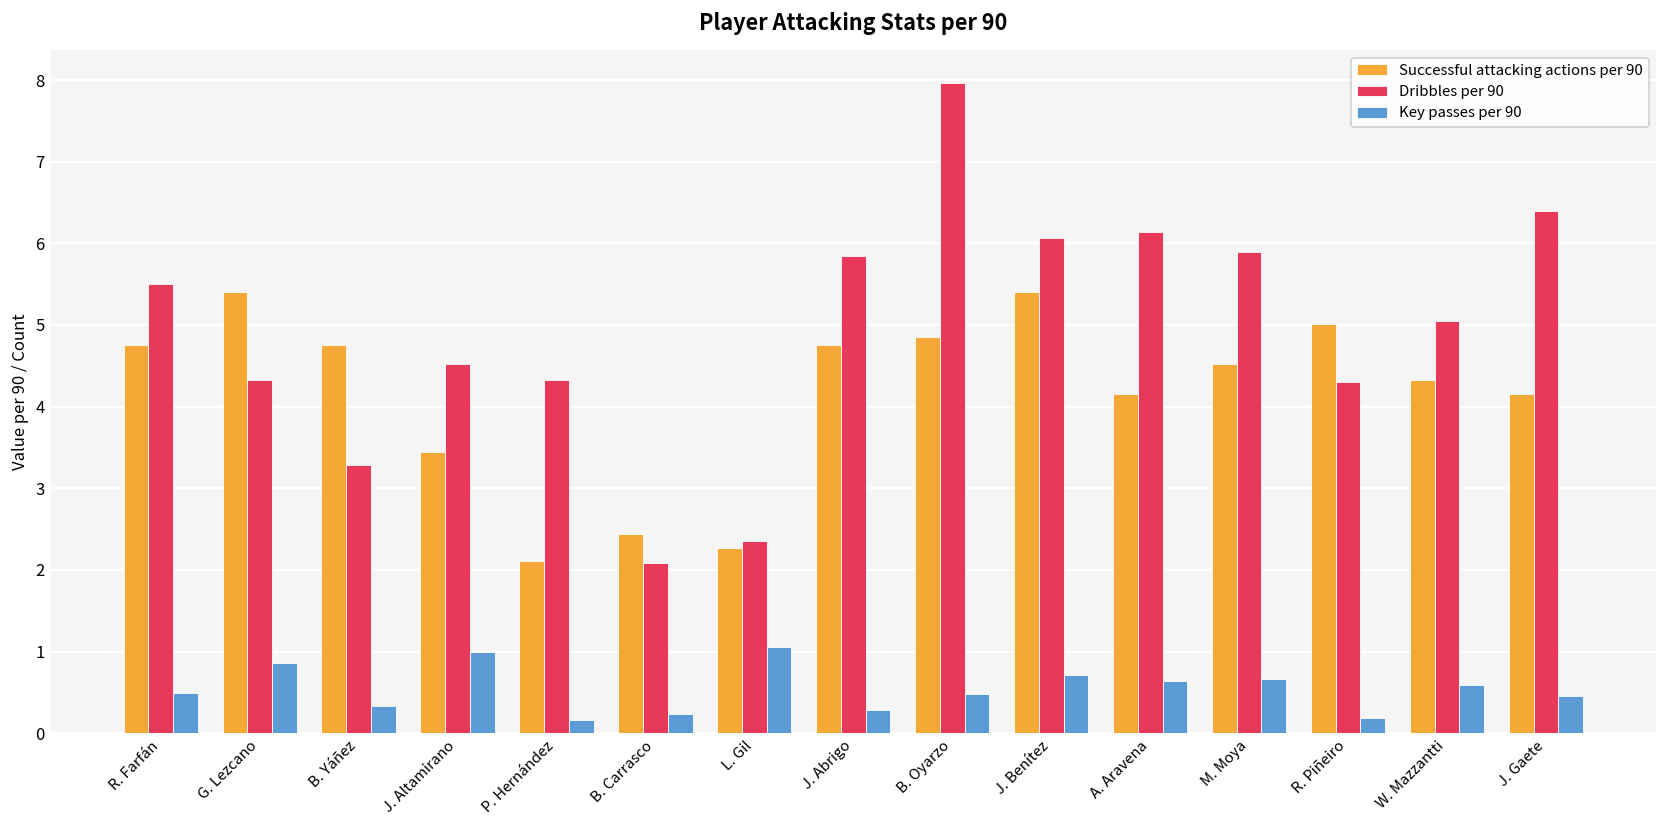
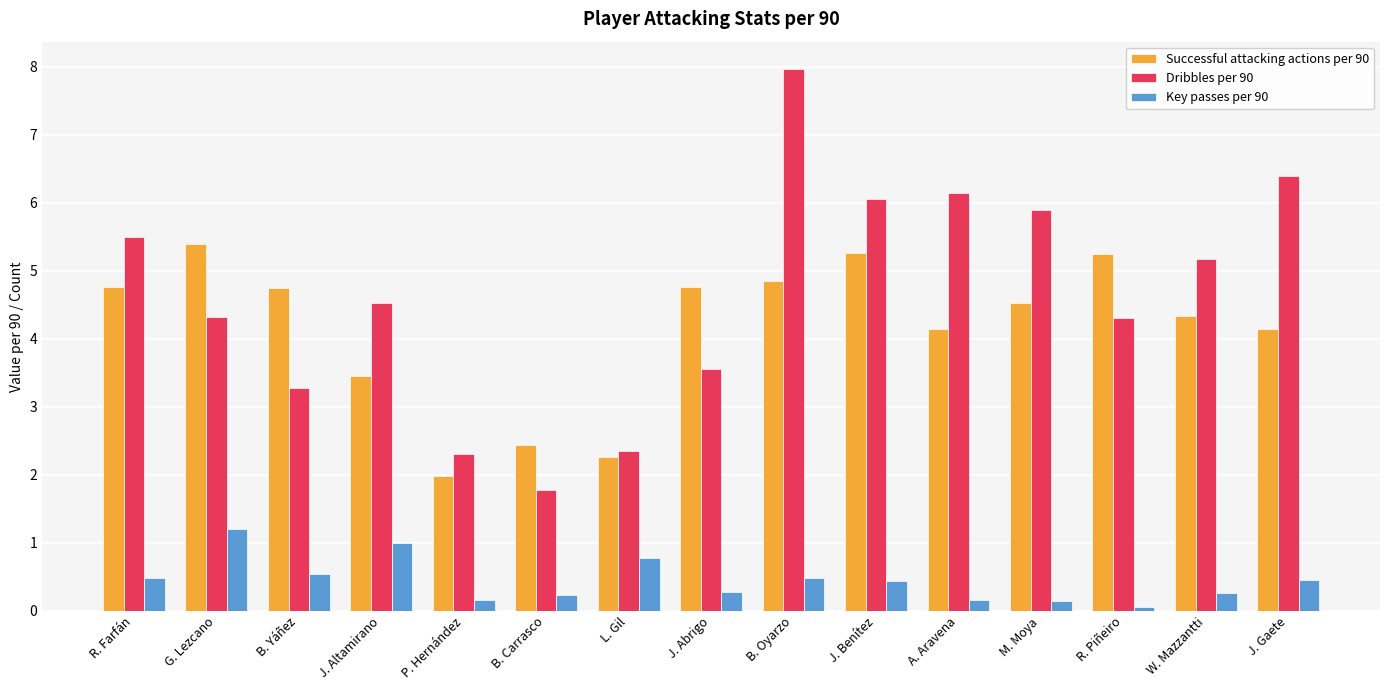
Key passes per 90, G. Lezcano: 0.9 -> 1.2
Key passes per 90, B. Yáñez: 0.3 -> 0.5
Successful attacking actions per 90, P. Hernández: 2.1 -> 2.0
Dribbles per 90, P. Hernández: 4.3 -> 2.3
Dribbles per 90, B. Carrasco: 2.1 -> 1.8
Key passes per 90, L. Gil: 1.1 -> 0.8
Dribbles per 90, J. Abrigo: 5.8 -> 3.6
Successful attacking actions per 90, J. Benítez: 5.4 -> 5.3
Key passes per 90, J. Benítez: 0.7 -> 0.4
Key passes per 90, A. Aravena: 0.6 -> 0.2
Key passes per 90, M. Moya: 0.7 -> 0.1
Successful attacking actions per 90, R. Piñeiro: 5.0 -> 5.2
Key passes per 90, R. Piñeiro: 0.2 -> 0.1
Dribbles per 90, W. Mazzantti: 5.1 -> 5.2
Key passes per 90, W. Mazzantti: 0.6 -> 0.3
